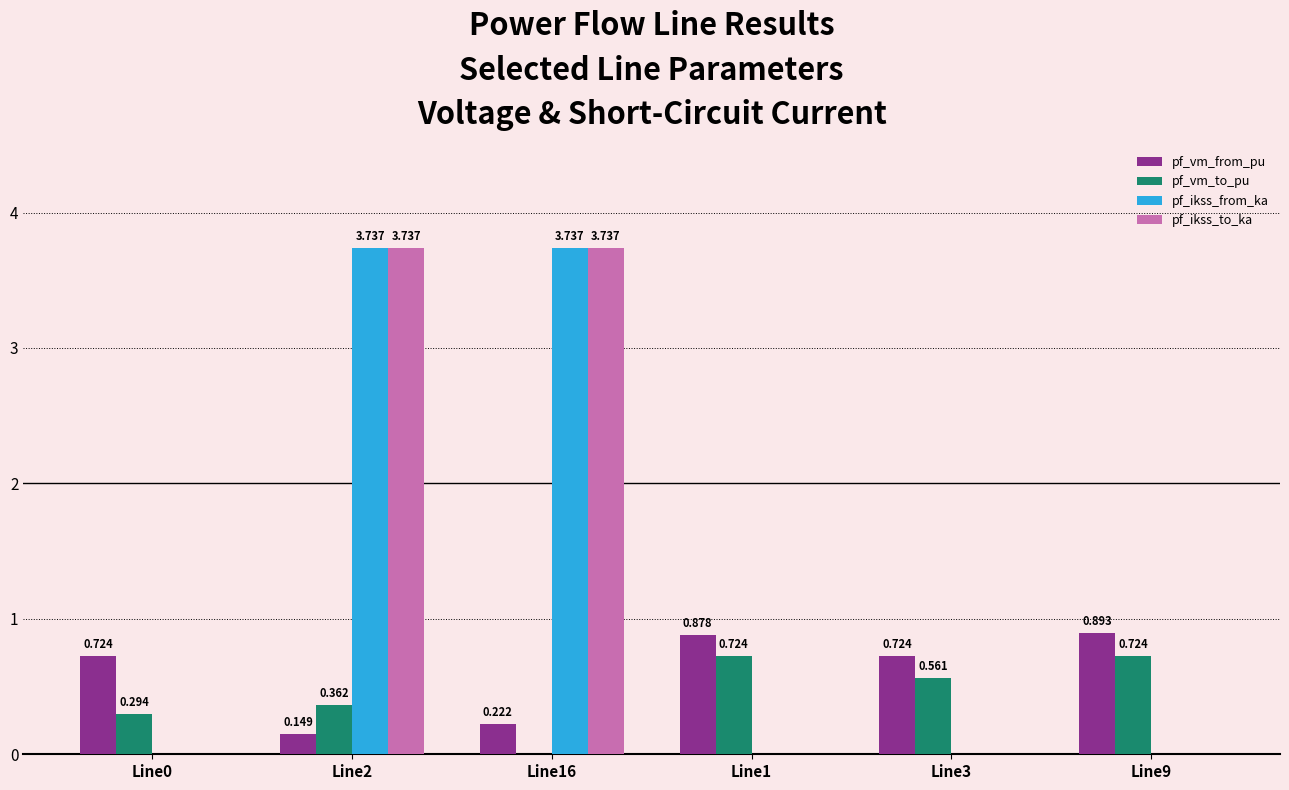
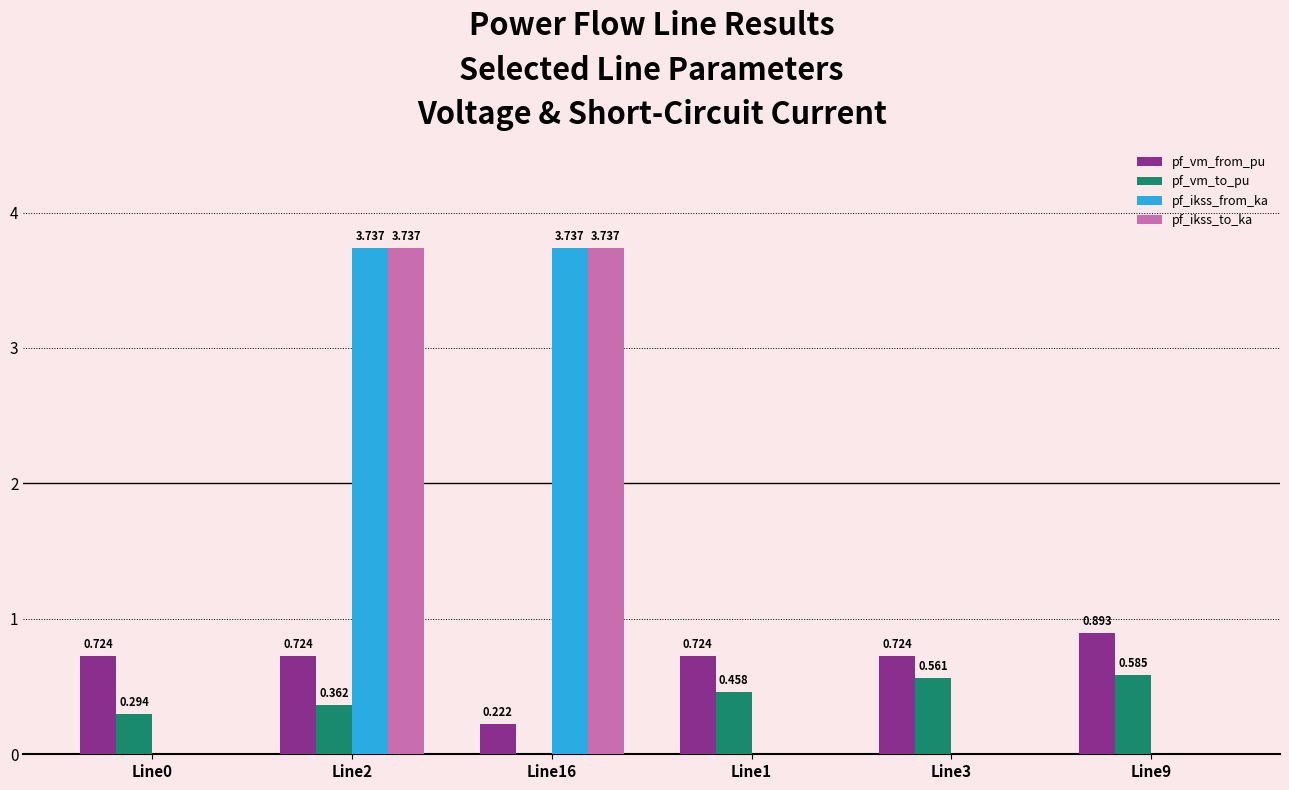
pf_vm_from_pu, Line2: 0.149 -> 0.724
pf_vm_from_pu, Line1: 0.878 -> 0.724
pf_vm_to_pu, Line1: 0.724 -> 0.458
pf_vm_to_pu, Line9: 0.724 -> 0.585
